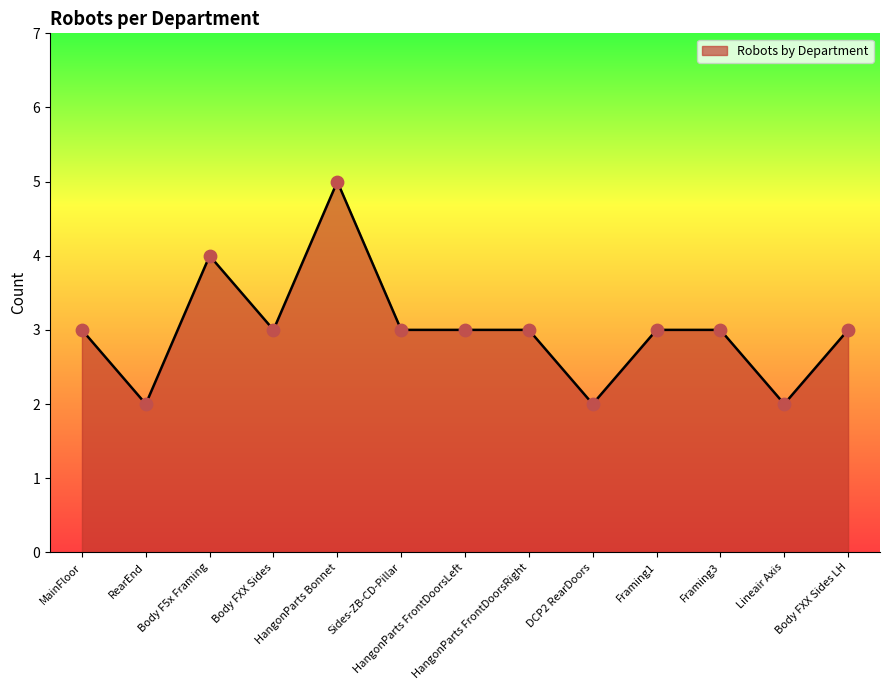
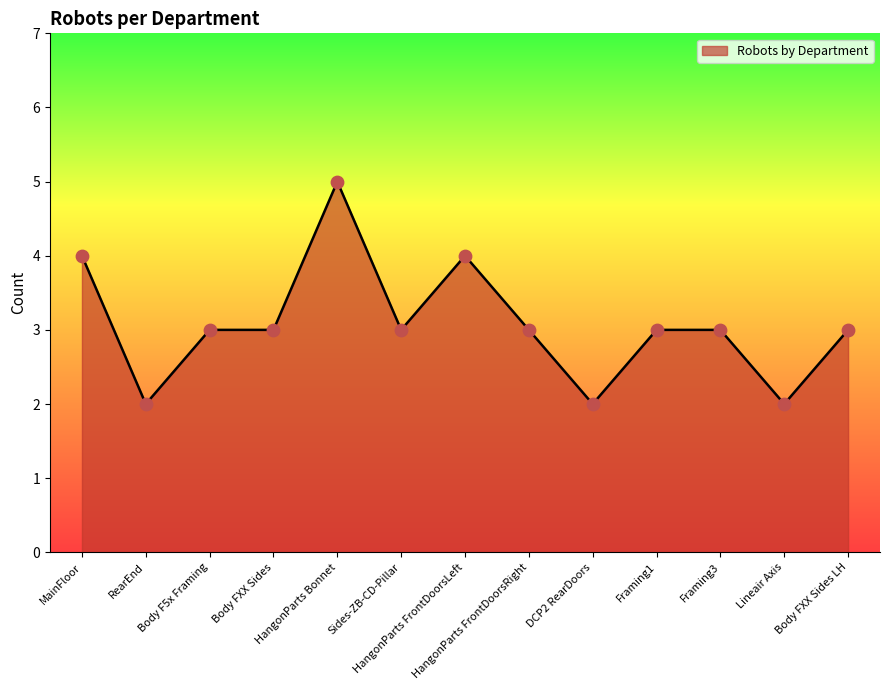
MainFloor: 3 -> 4
Body F5x Framing: 4 -> 3
HangonParts FrontDoorsLeft: 3 -> 4
